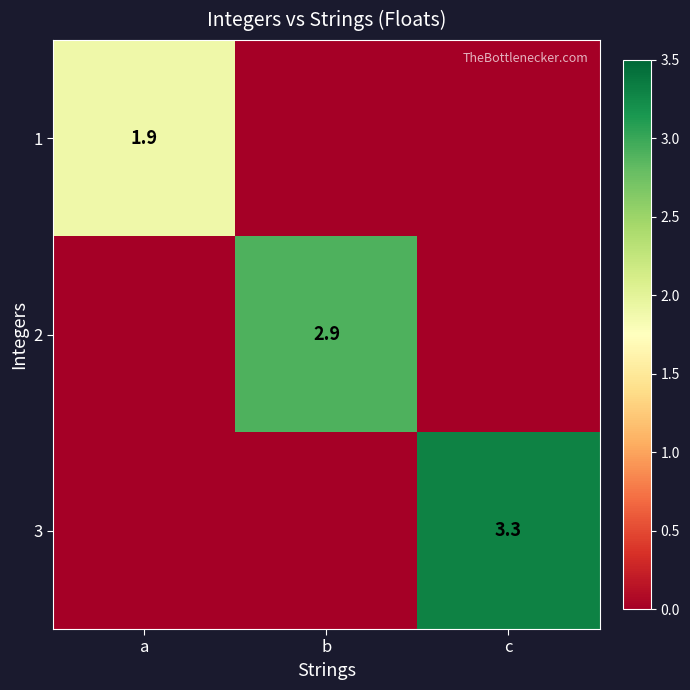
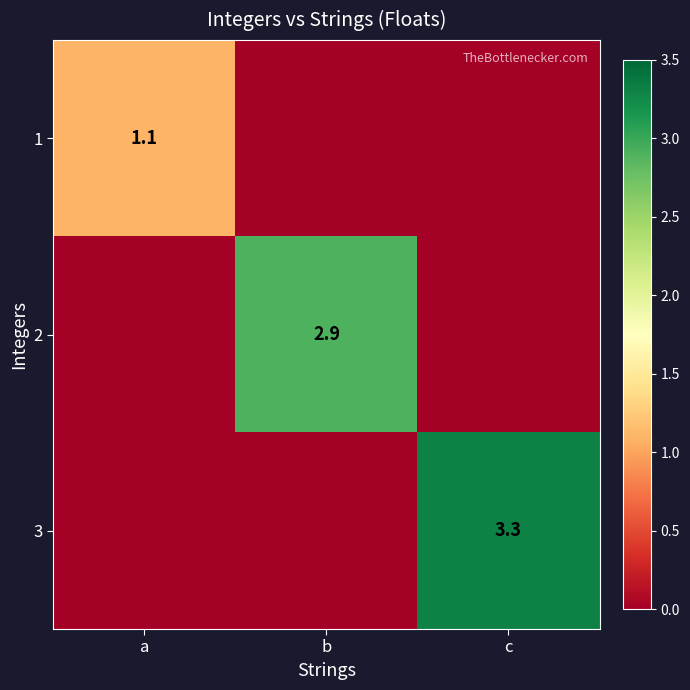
1, a: 1.9 -> 1.1
